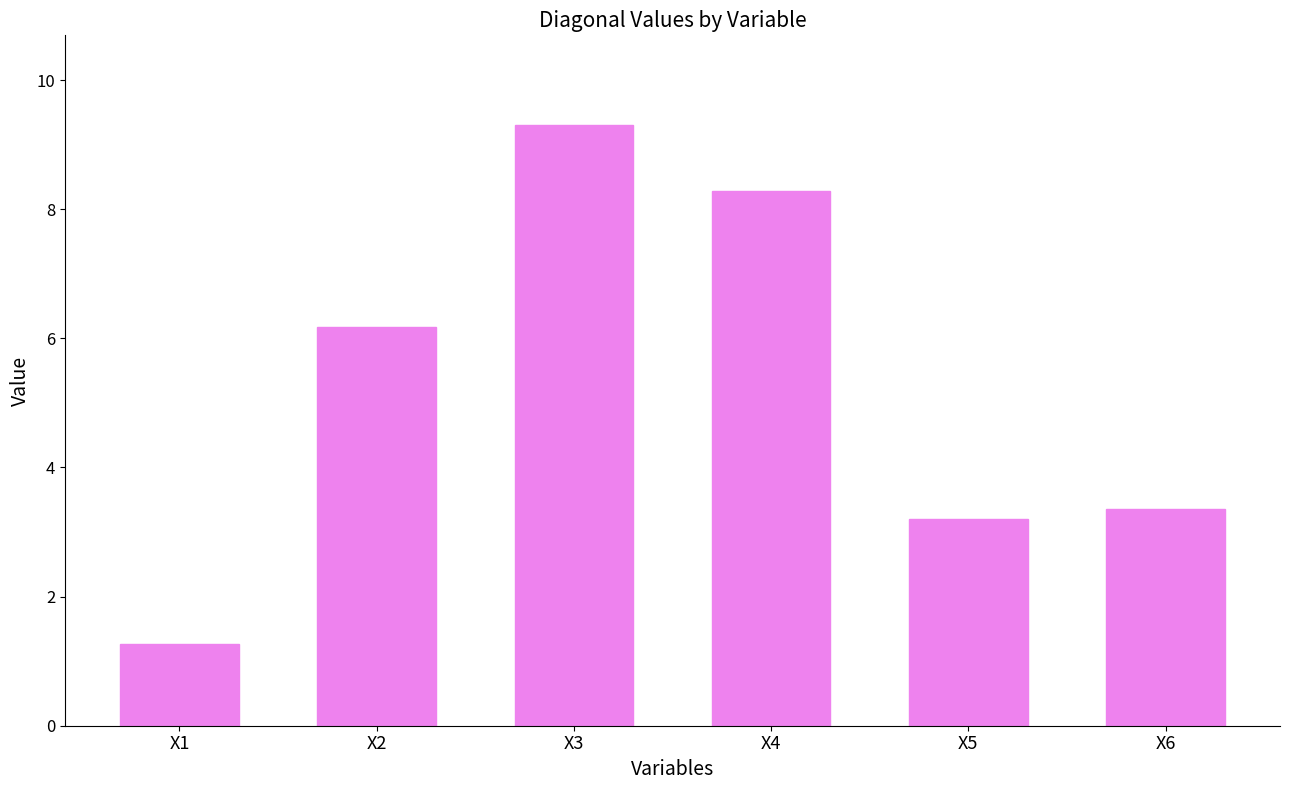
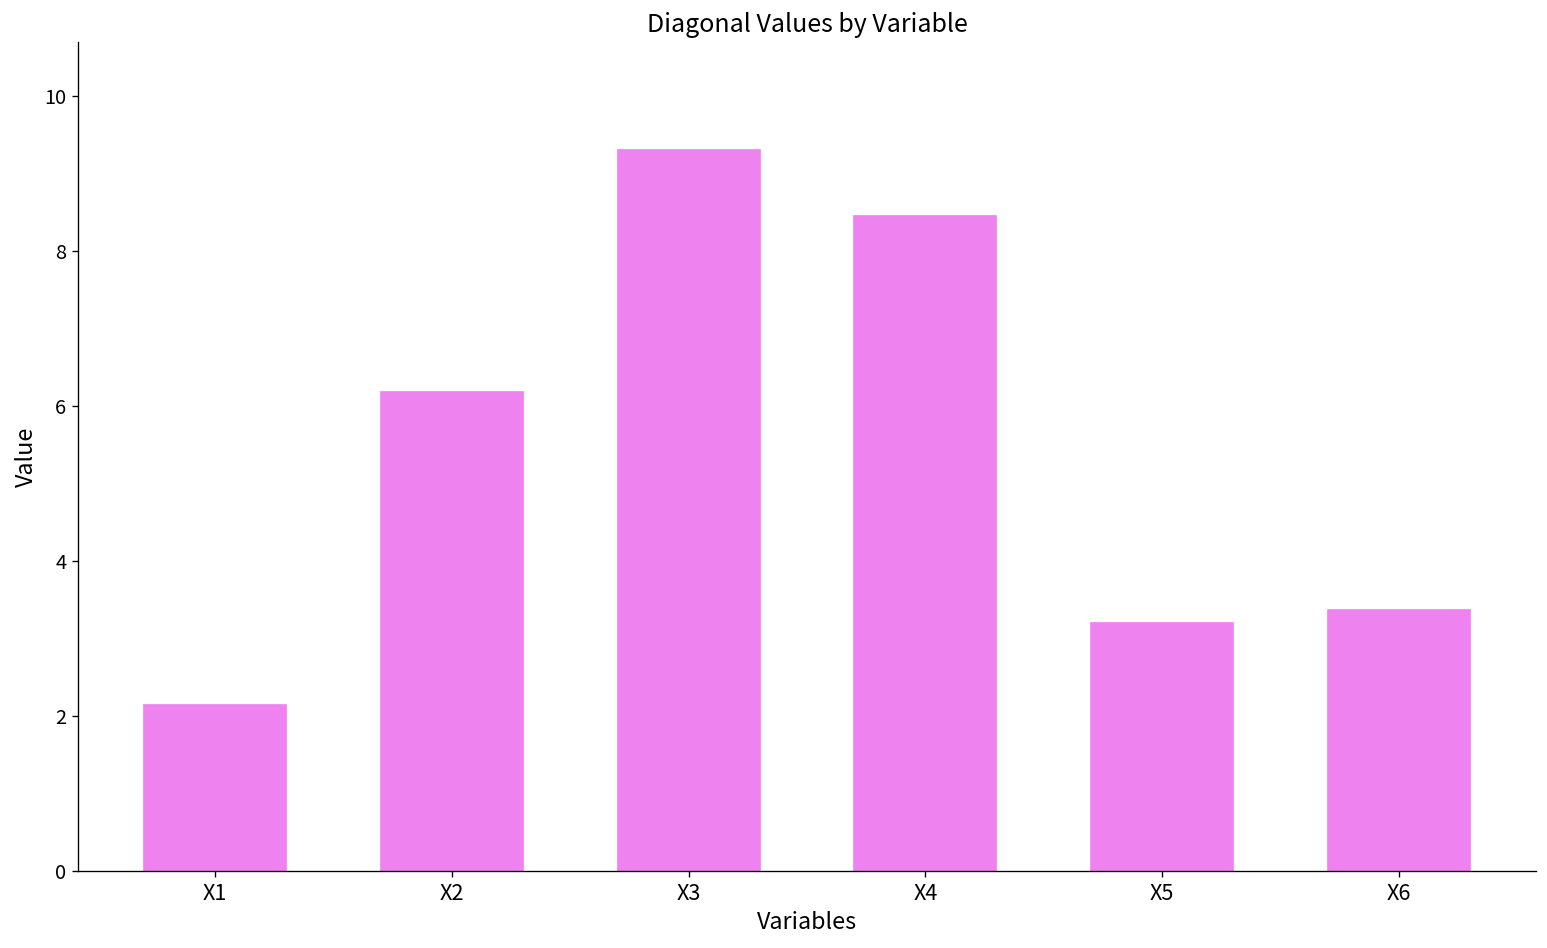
X1: 1.3 -> 2.1
X4: 8.3 -> 8.4
